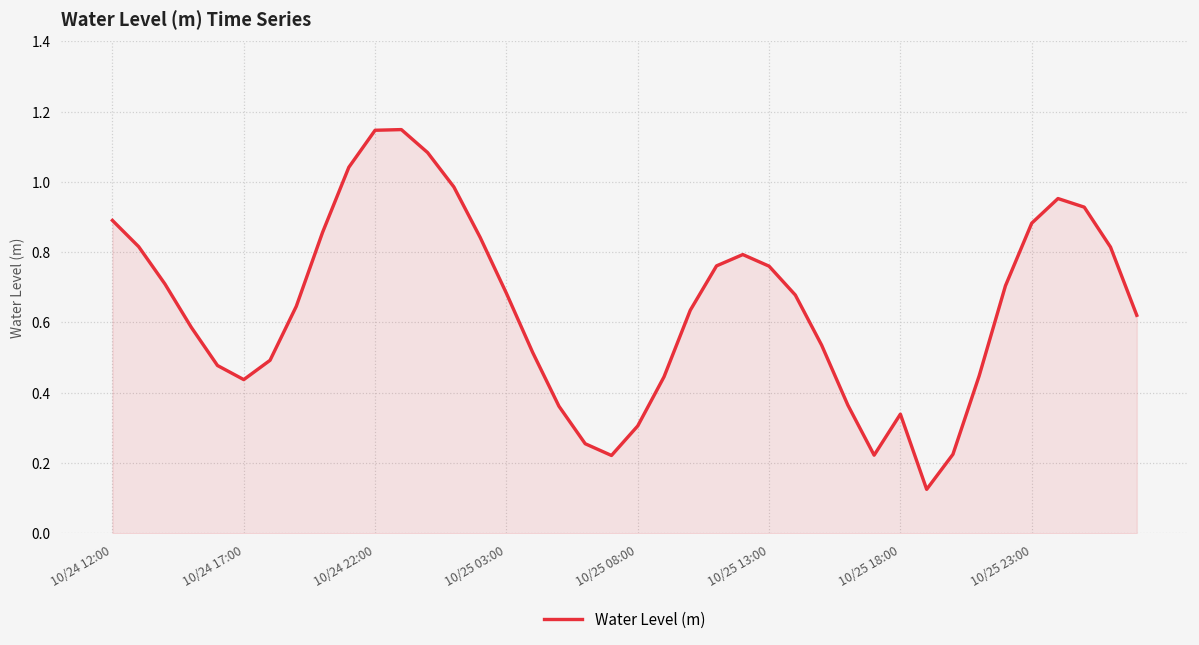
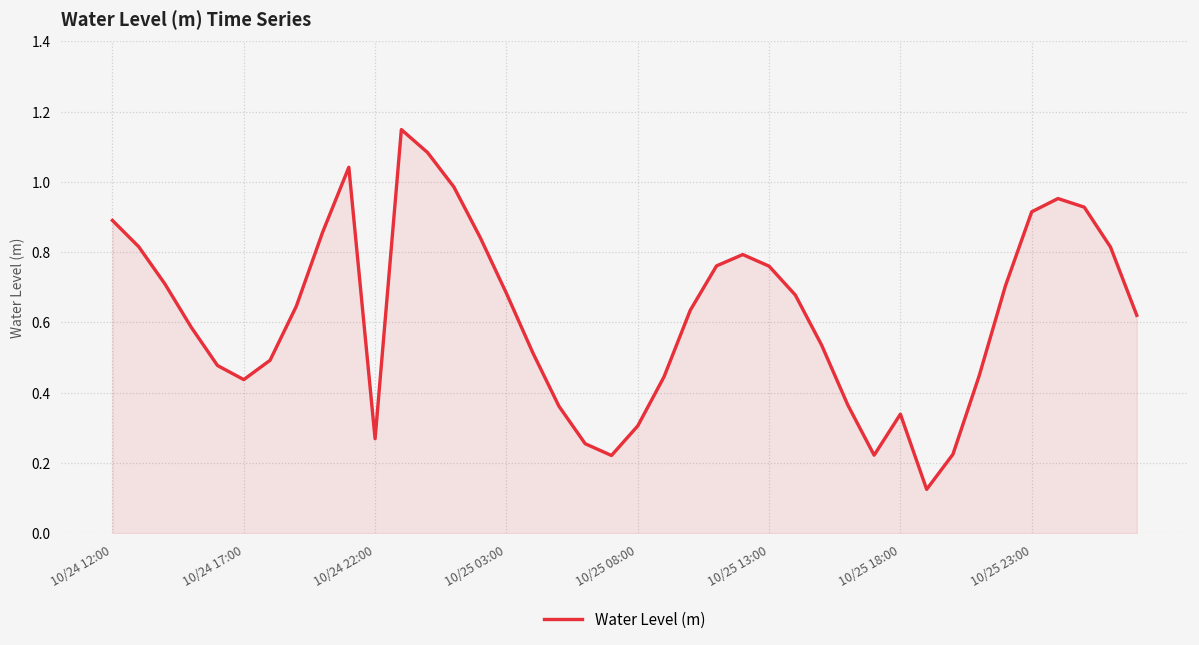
10/24 22:00: 1.15 -> 0.27
10/25 23:00: 0.88 -> 0.91
